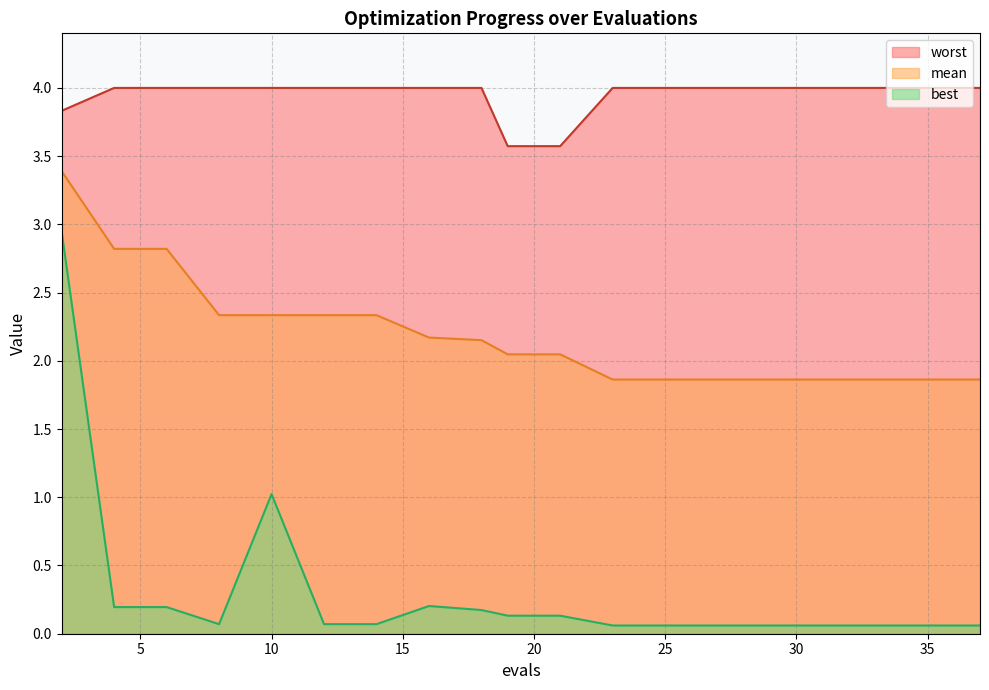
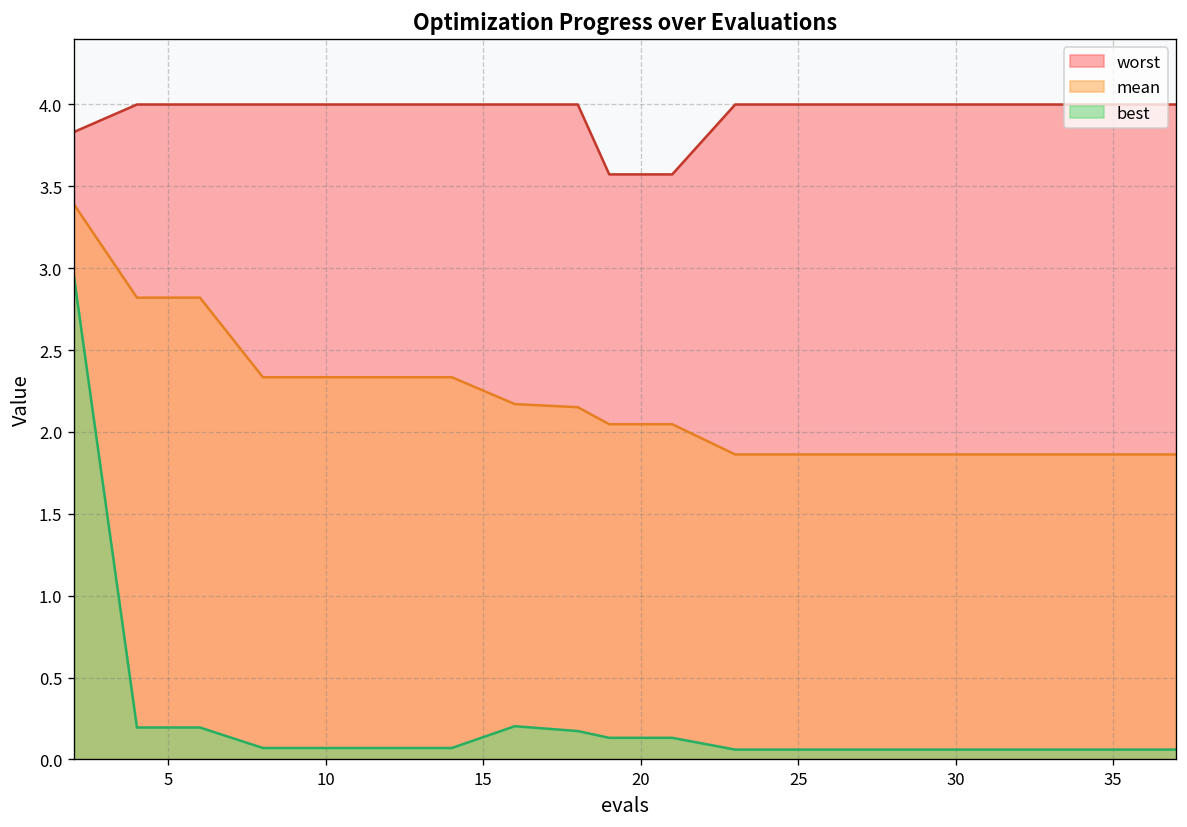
best, 10: 1.02 -> 0.07
